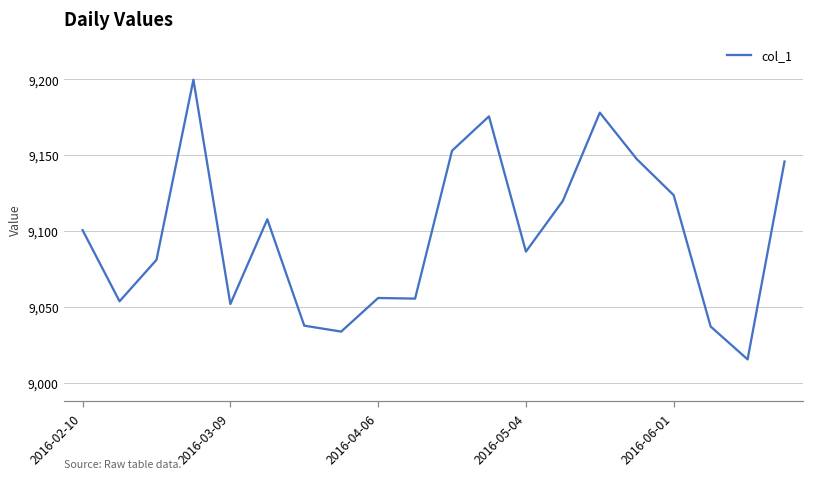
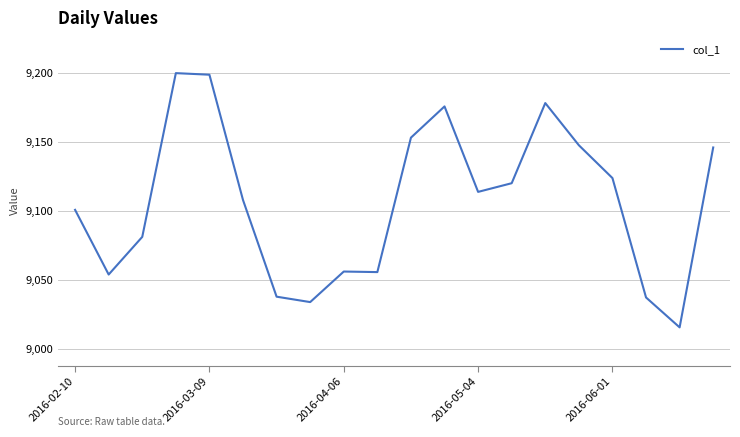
2016-03-09: 9,052 -> 9,199
2016-05-04: 9,087 -> 9,114
